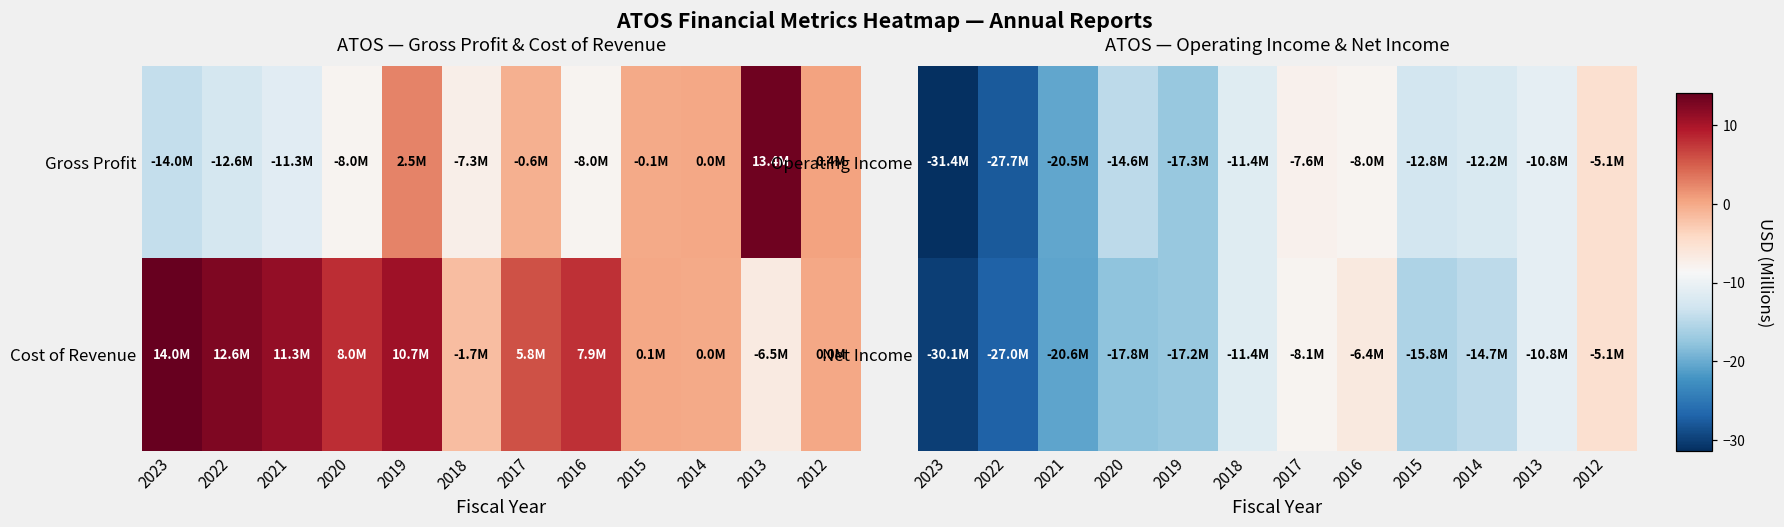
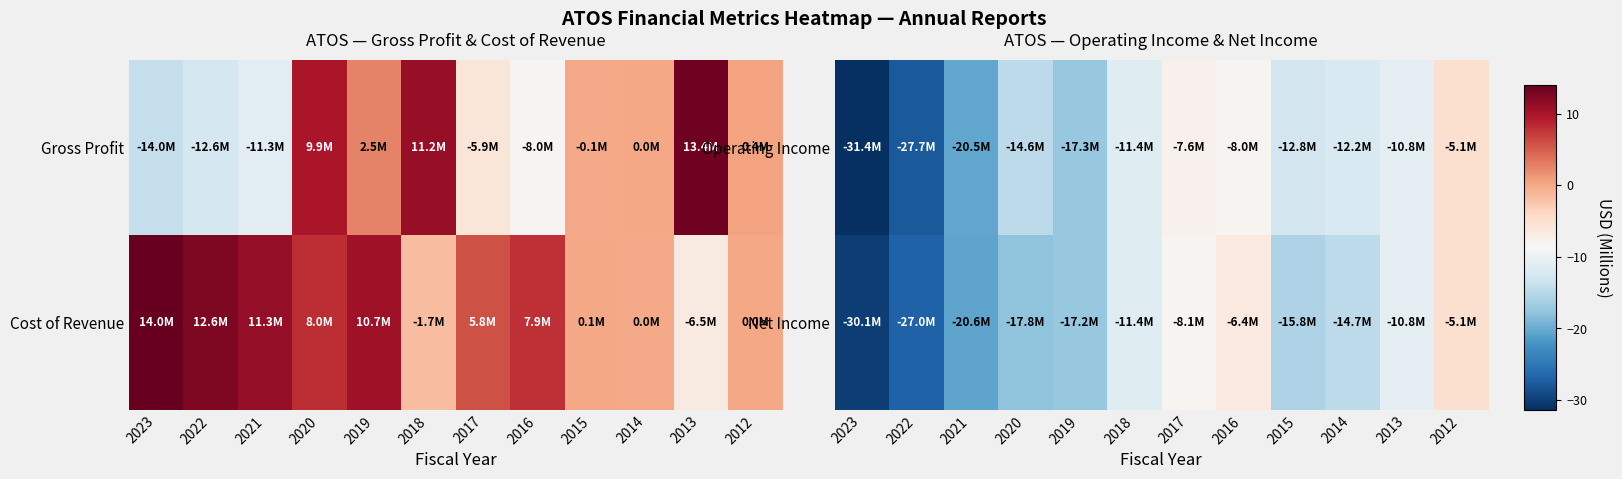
ATOS — Gross Profit & Cost of Revenue, Gross Profit, 2020: -8.0M -> 9.9M
ATOS — Gross Profit & Cost of Revenue, Gross Profit, 2018: -7.3M -> 11.2M
ATOS — Gross Profit & Cost of Revenue, Gross Profit, 2017: -0.6M -> -5.9M
